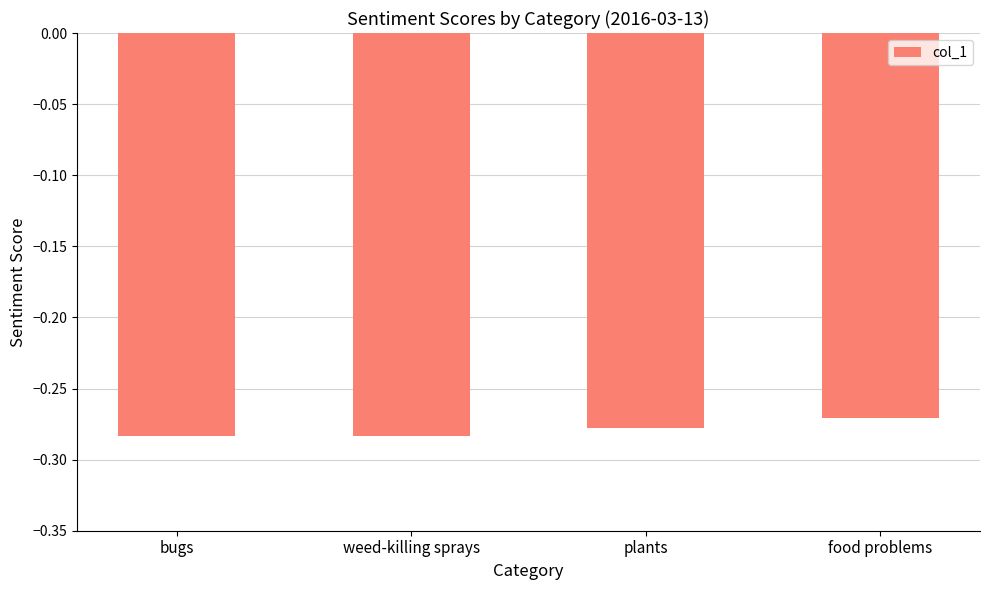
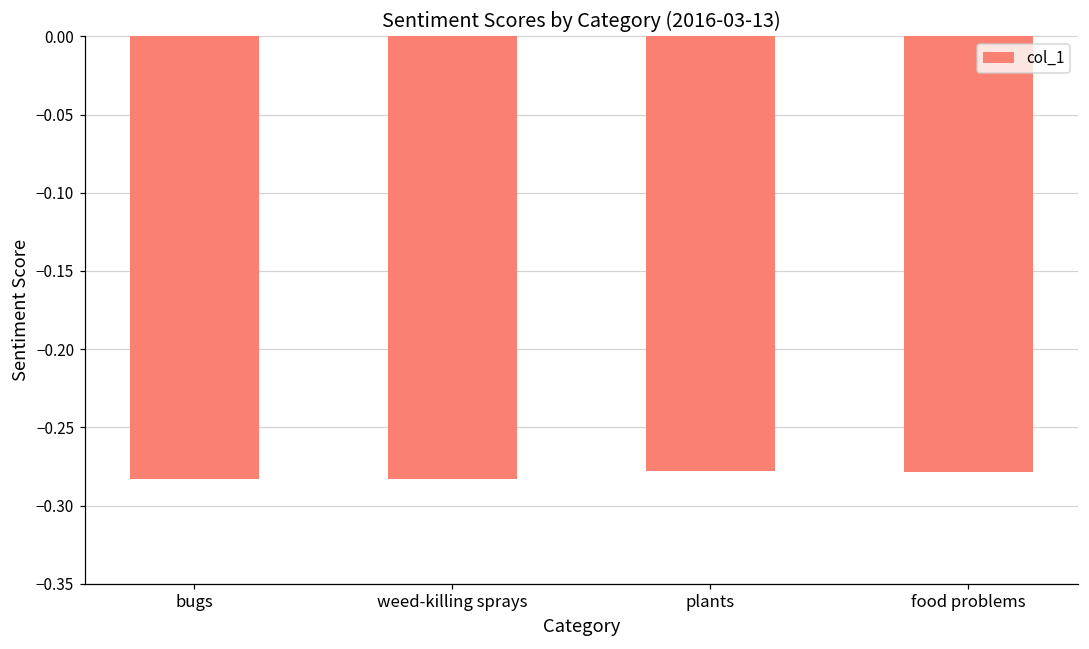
food problems: -0.271 -> -0.279
